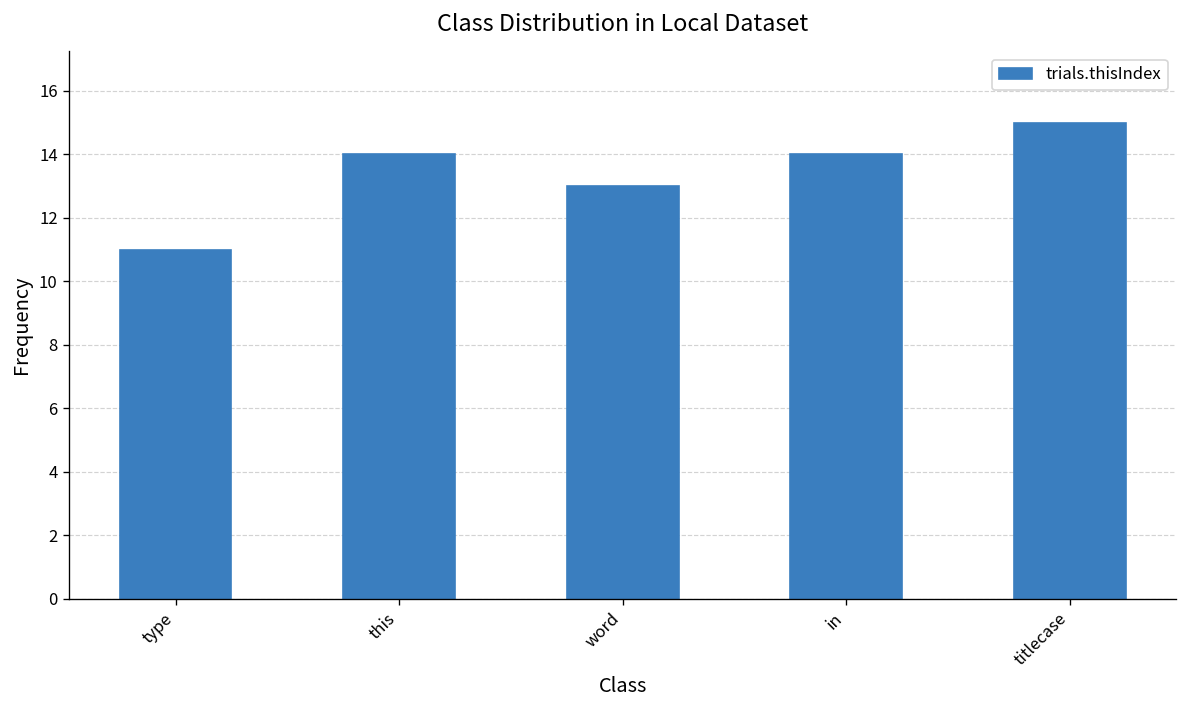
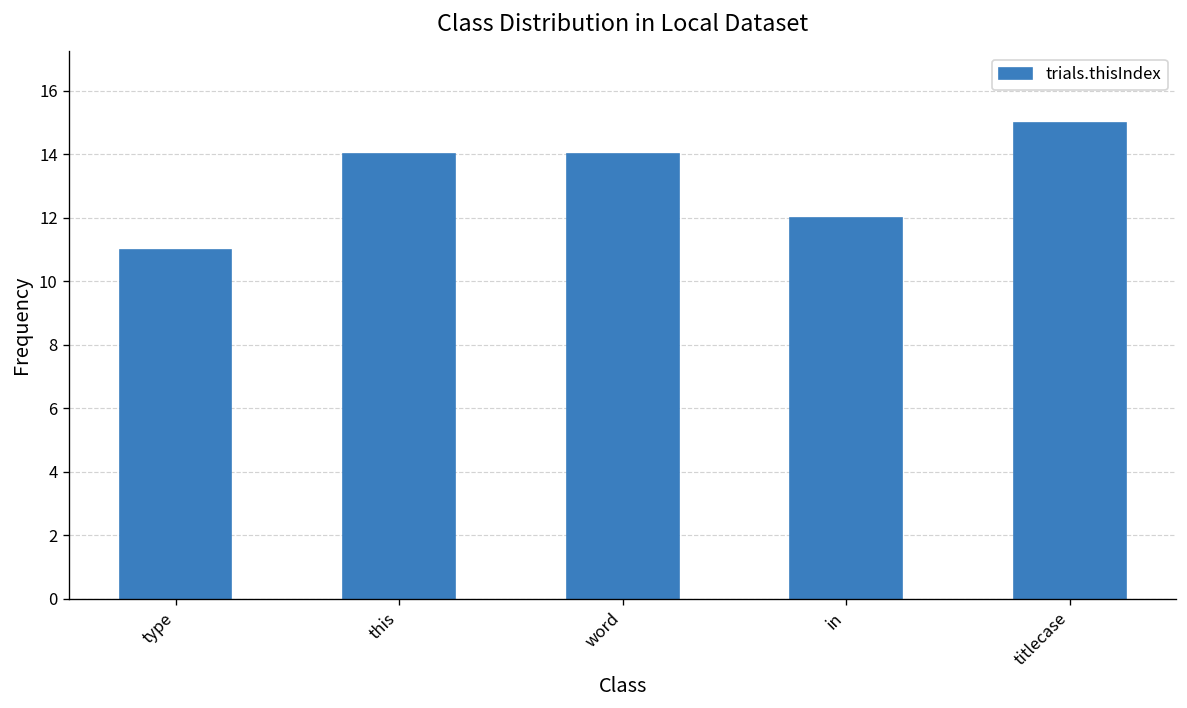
word: 13.0 -> 14.0
in: 14.0 -> 12.0
